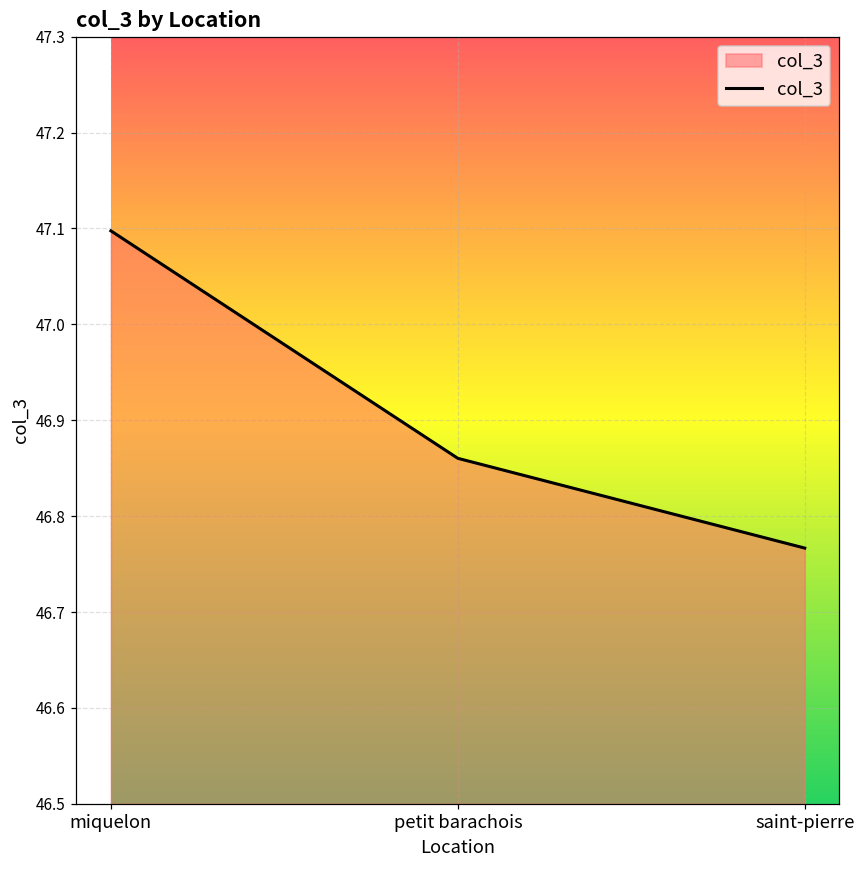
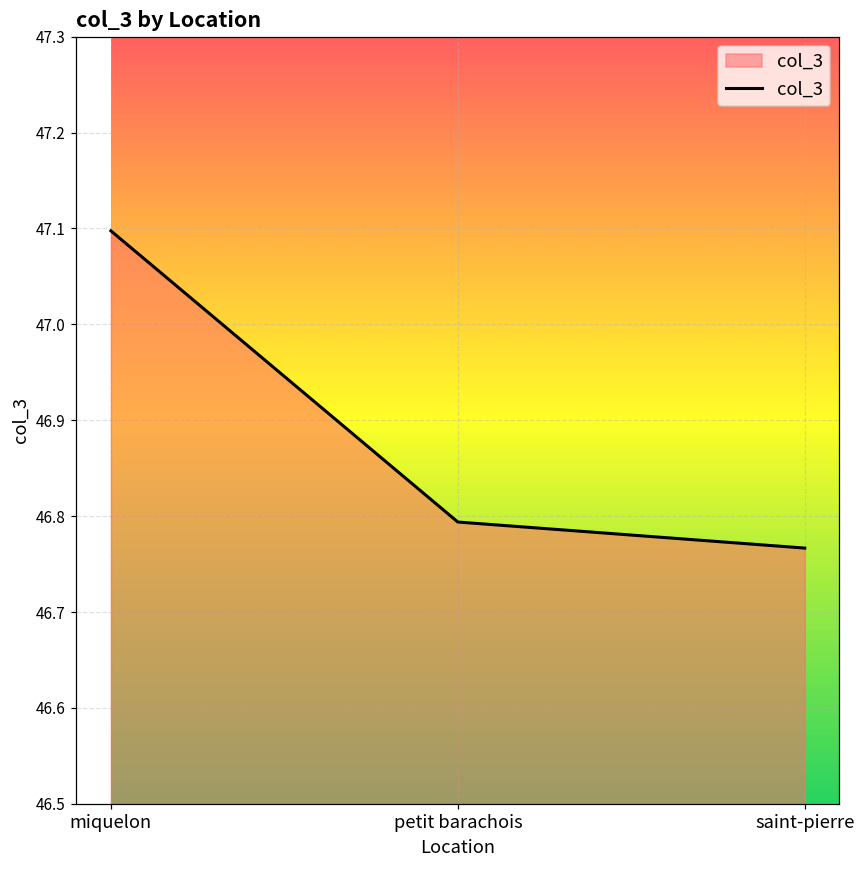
petit barachois: 46.86 -> 46.79
